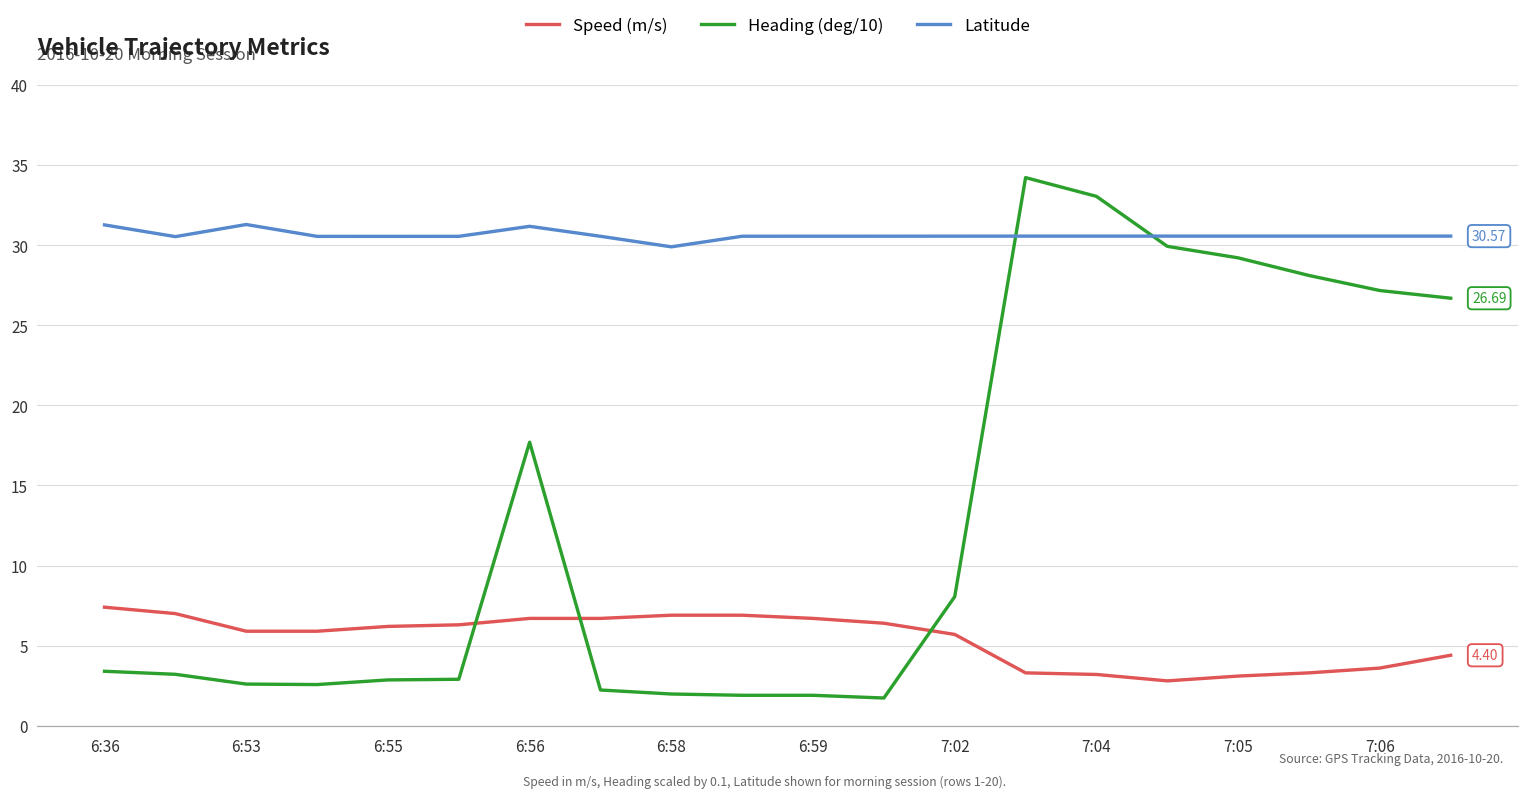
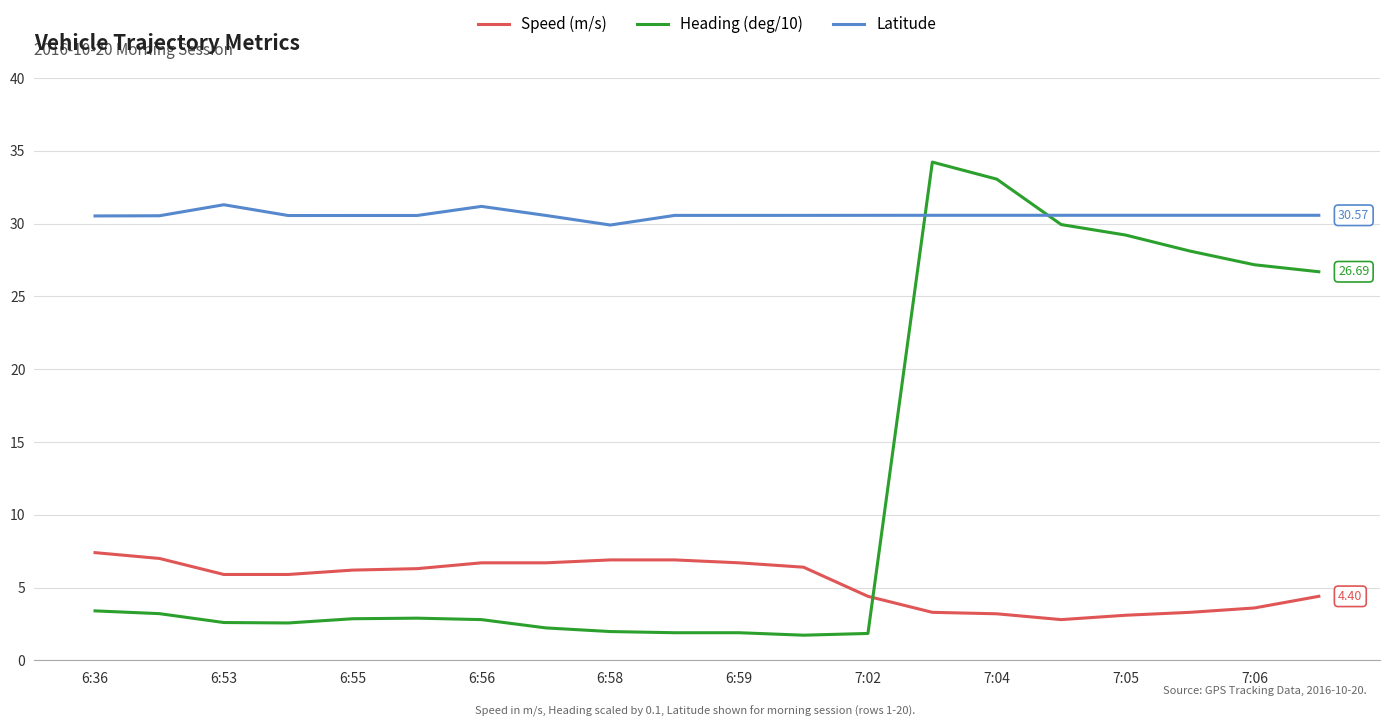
Latitude, 6:36: 31.3 -> 30.5
Heading (deg/10), 6:56: 17.7 -> 2.8
Speed (m/s), 7:02: 5.7 -> 4.4
Heading (deg/10), 7:02: 8.1 -> 1.9
